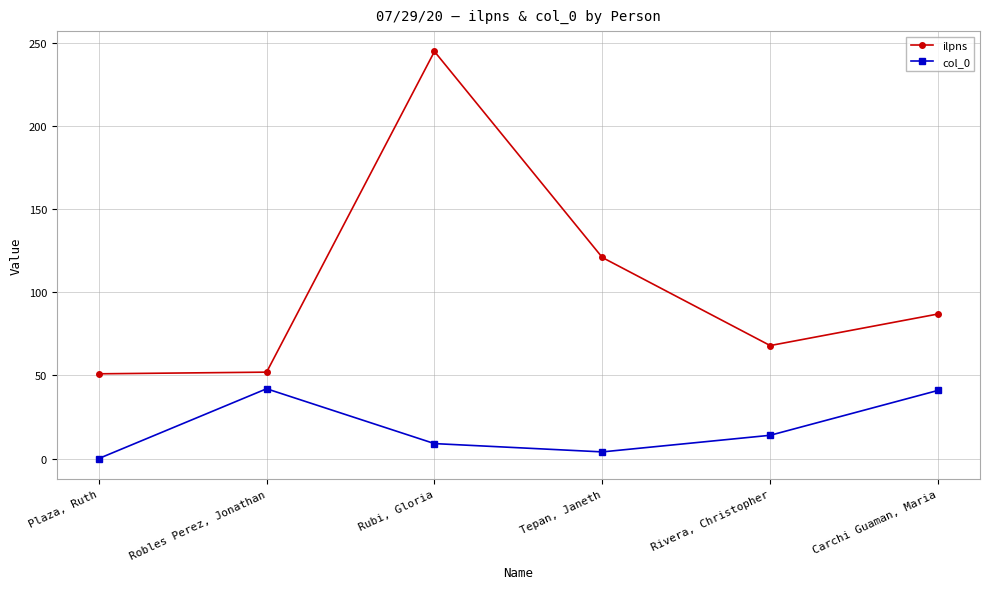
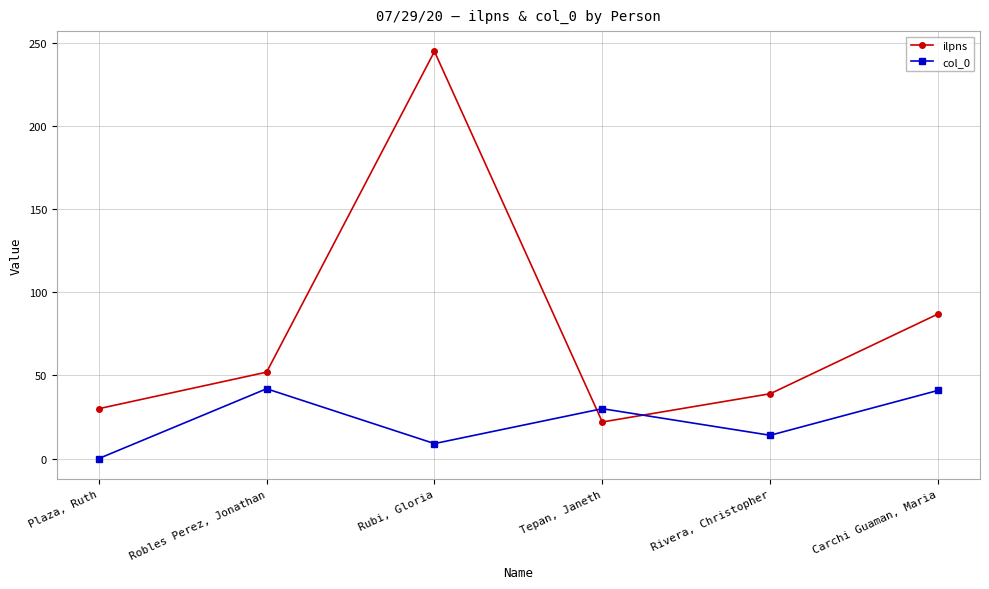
ilpns, Plaza, Ruth: 51 -> 30
ilpns, Tepan, Janeth: 121 -> 22
col_0, Tepan, Janeth: 4 -> 30
ilpns, Rivera, Christopher: 68 -> 39
